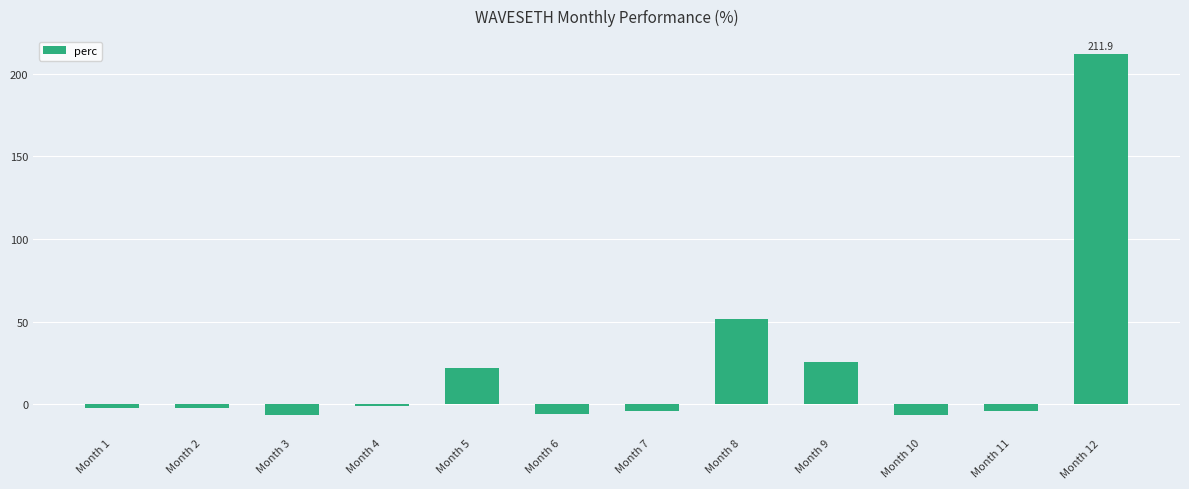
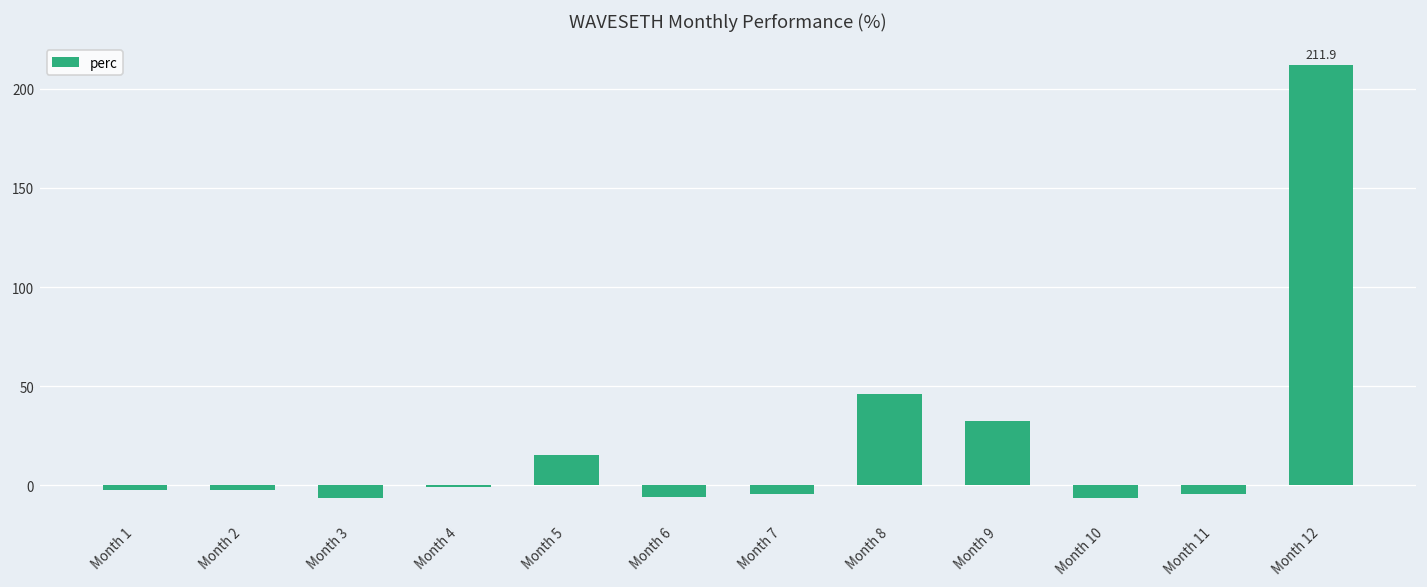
Month 5: 22 -> 15
Month 8: 52 -> 46
Month 9: 26 -> 32
